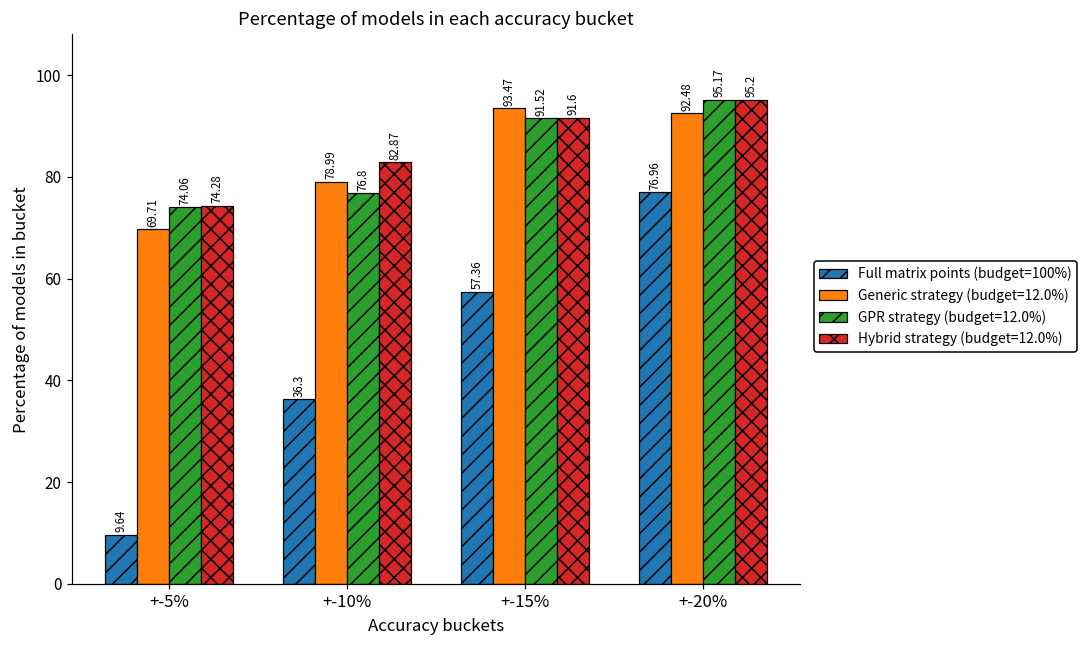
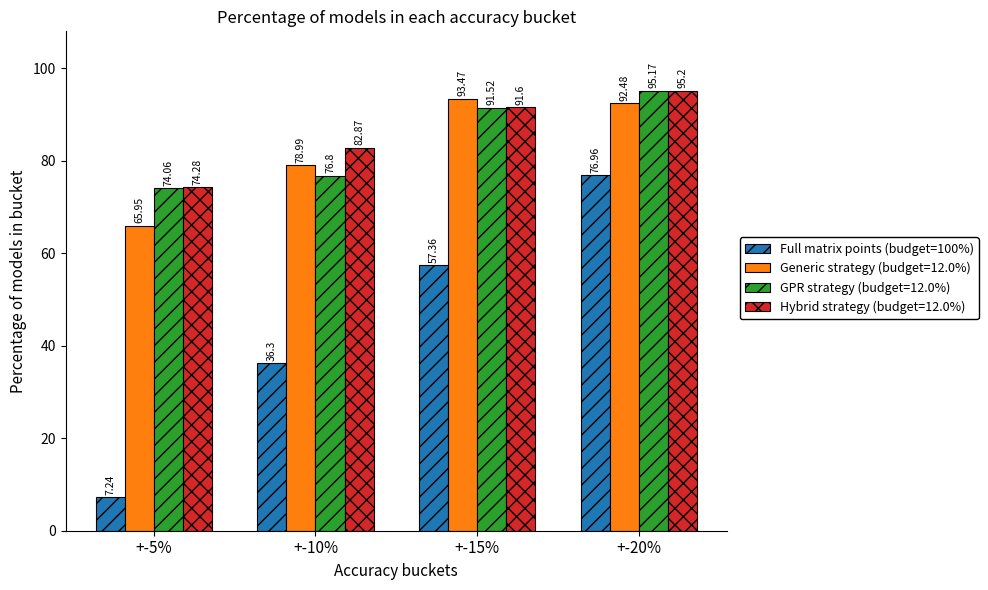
Full matrix points (budget=100%), +-5%: 9.64 -> 7.24
Generic strategy (budget=12.0%), +-5%: 69.71 -> 65.95
